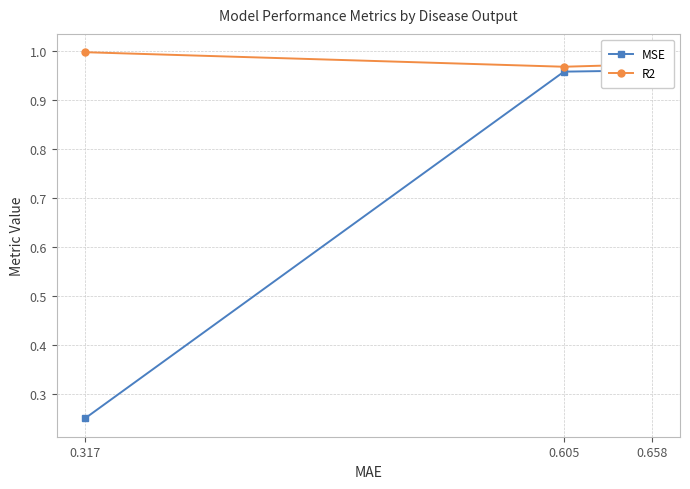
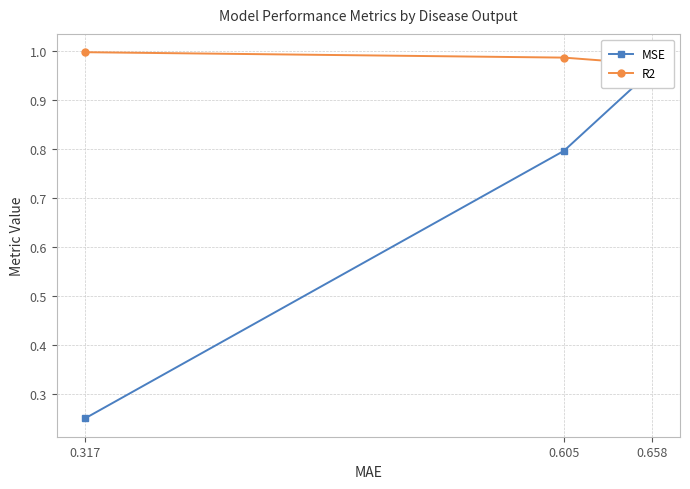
MSE, 0.605: 0.96 -> 0.80
R2, 0.605: 0.97 -> 0.99
